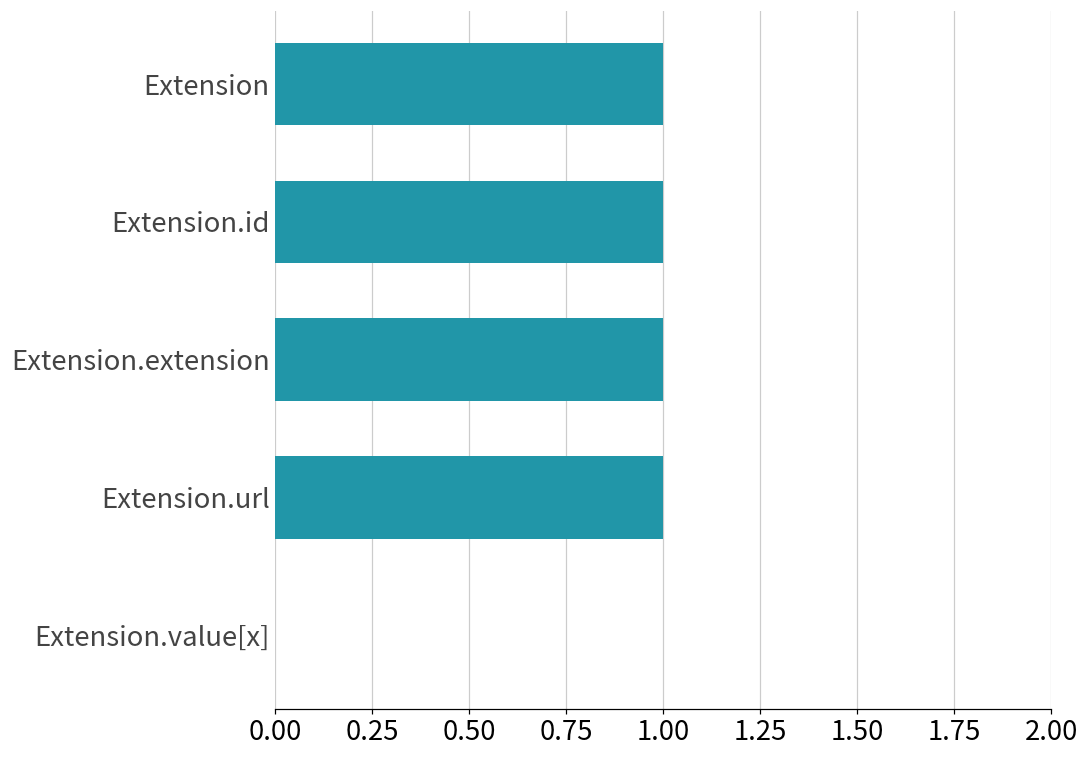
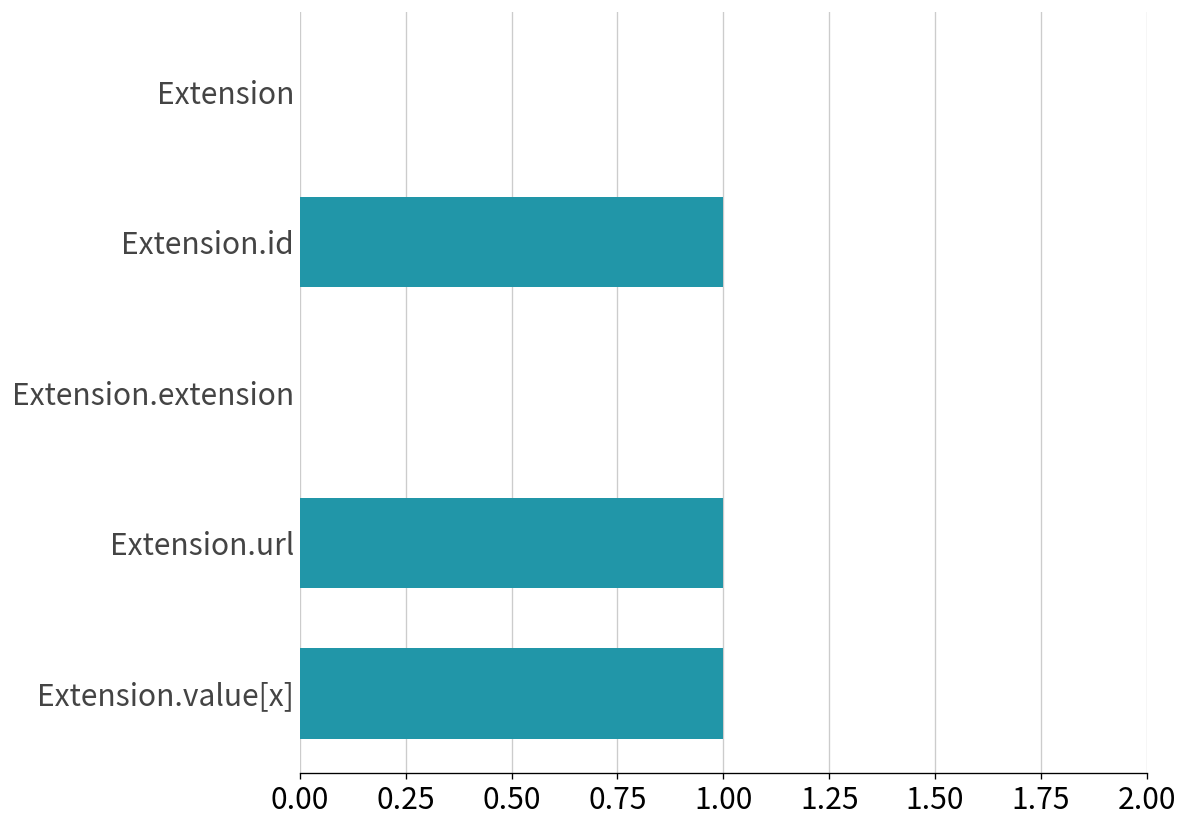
Extension: 1 -> 0
Extension.extension: 1 -> 0
Extension.value[x]: 0 -> 1
